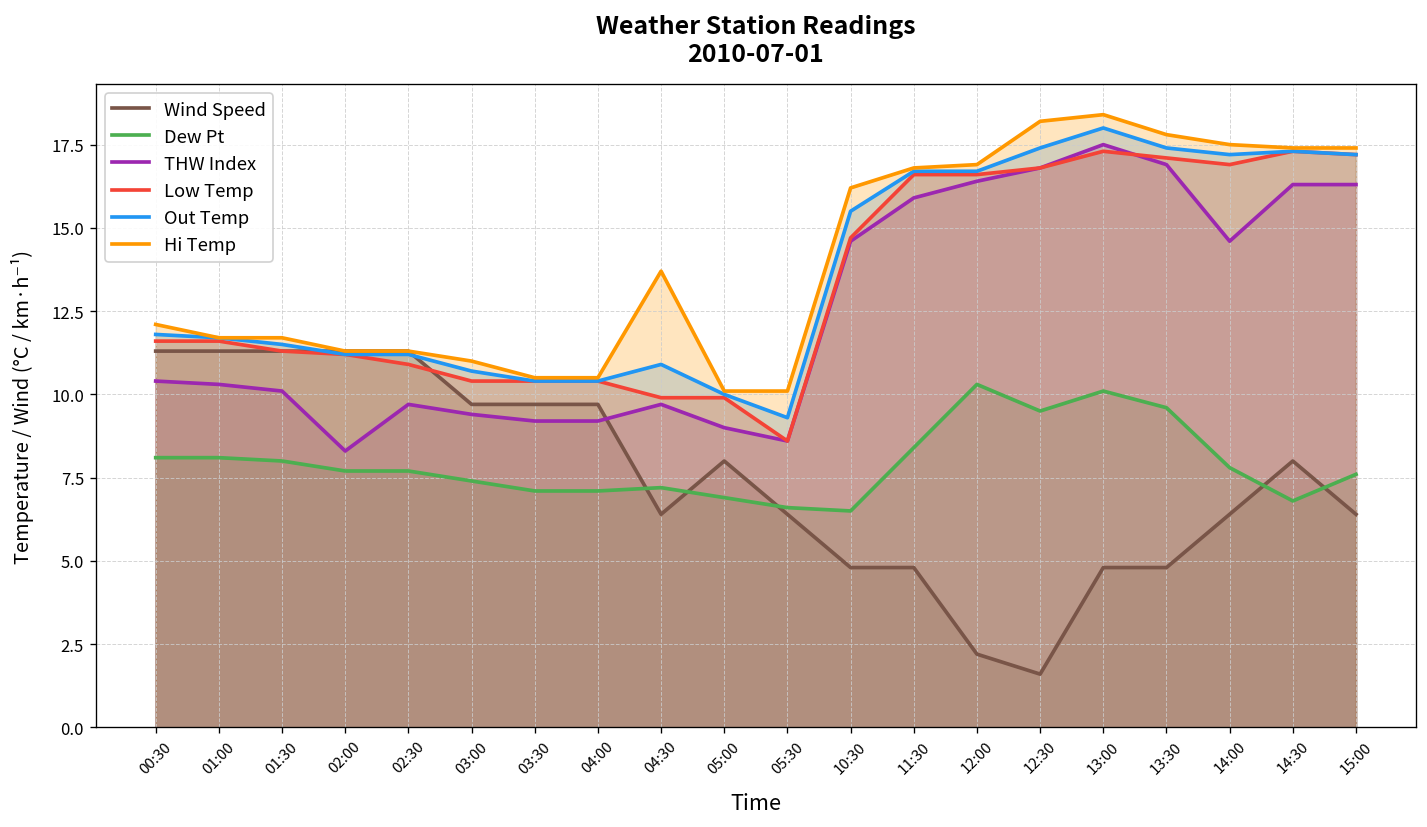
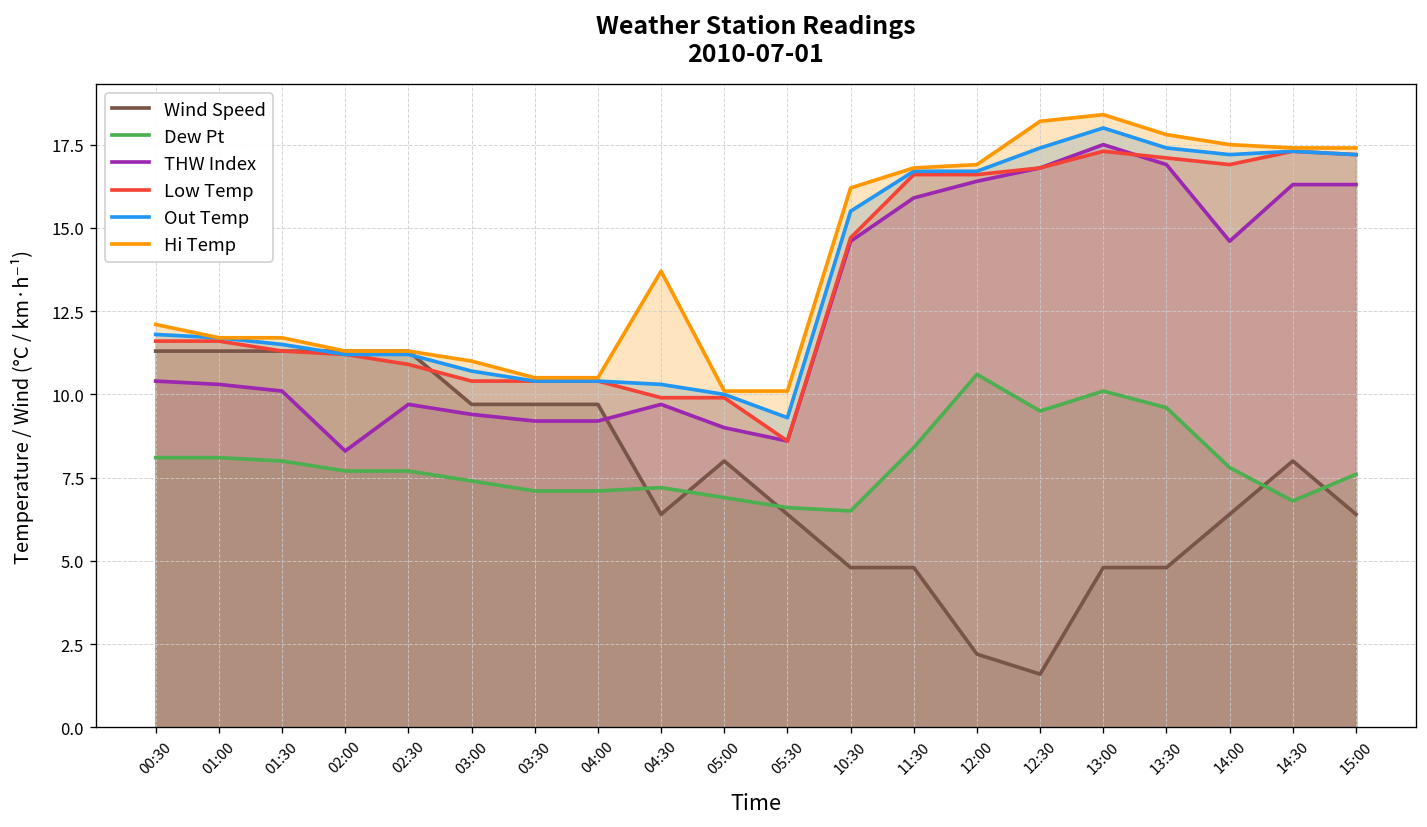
Out Temp, 04:30: 10.9 -> 10.3
Dew Pt, 12:00: 10.3 -> 10.6
